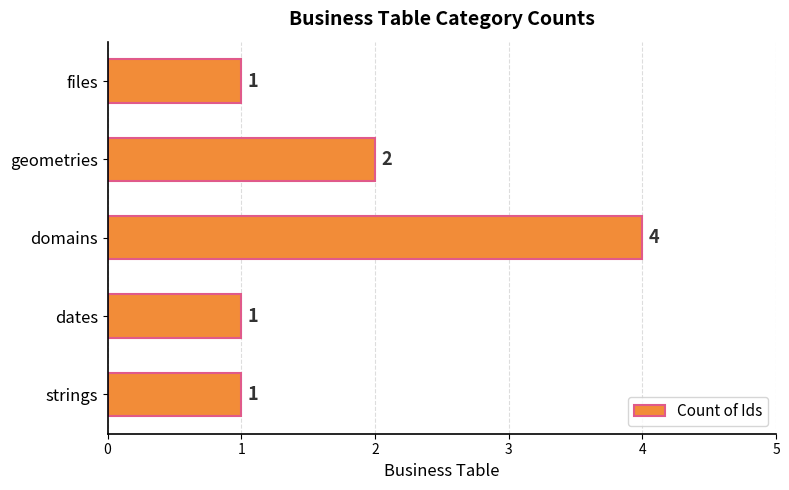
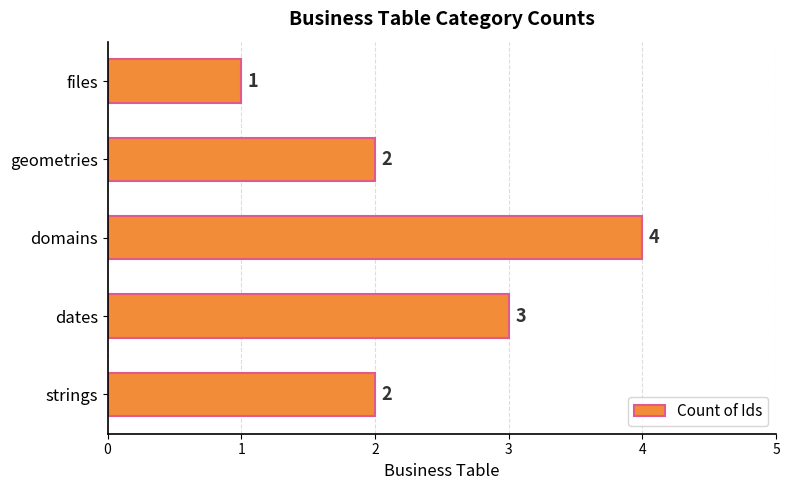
dates: 1 -> 3
strings: 1 -> 2
